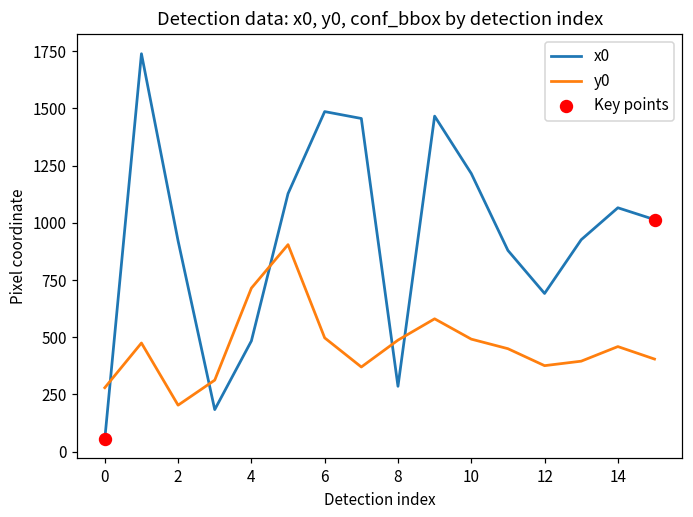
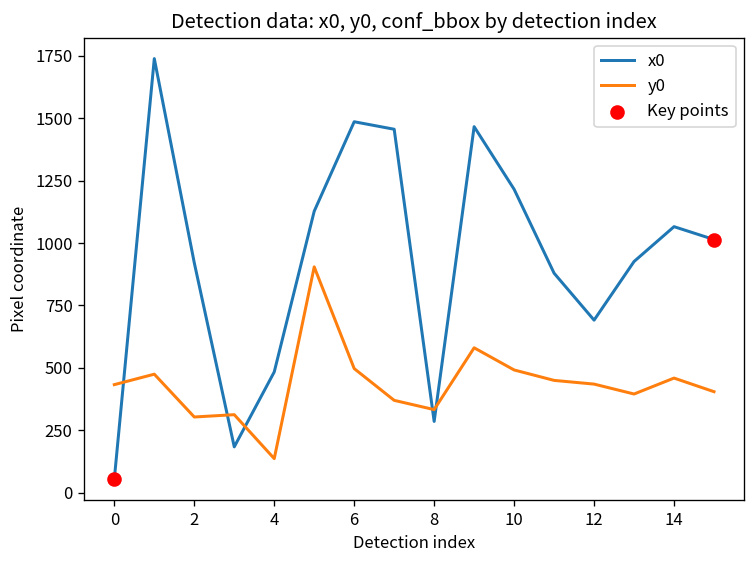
y0, 0: 280 -> 430
y0, 2: 200 -> 300
y0, 4: 710 -> 140
y0, 8: 490 -> 330
y0, 12: 380 -> 430
